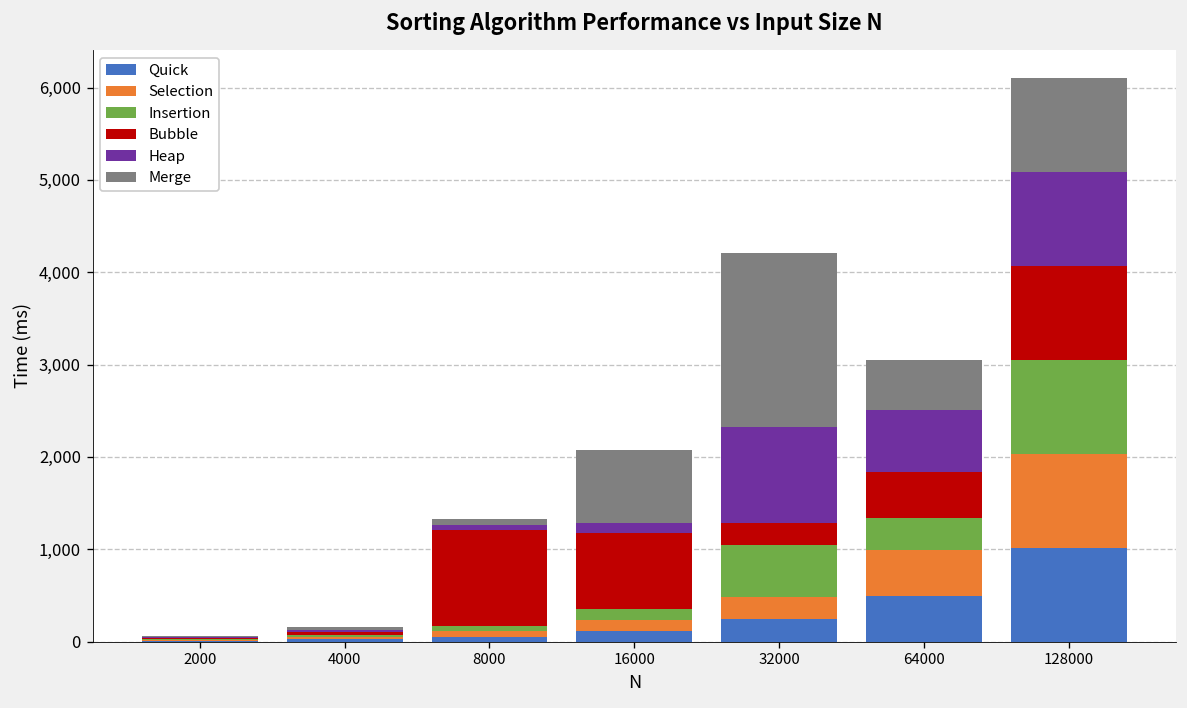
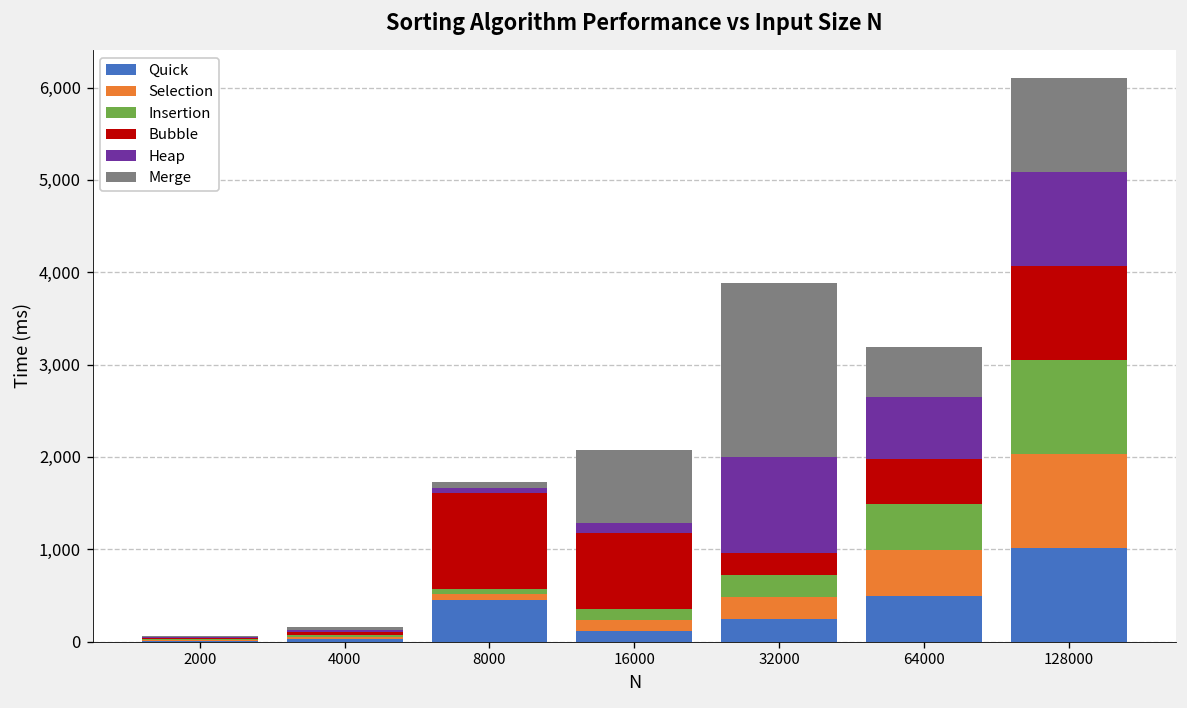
Quick, 8000: 100 -> 500
Insertion, 32000: 600 -> 200
Insertion, 64000: 400 -> 500
